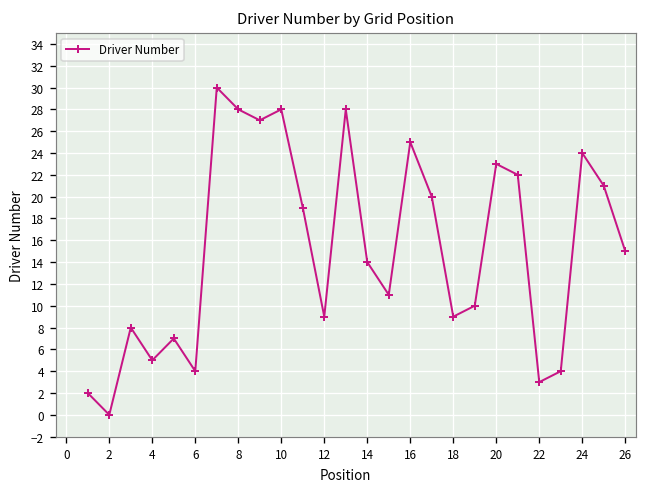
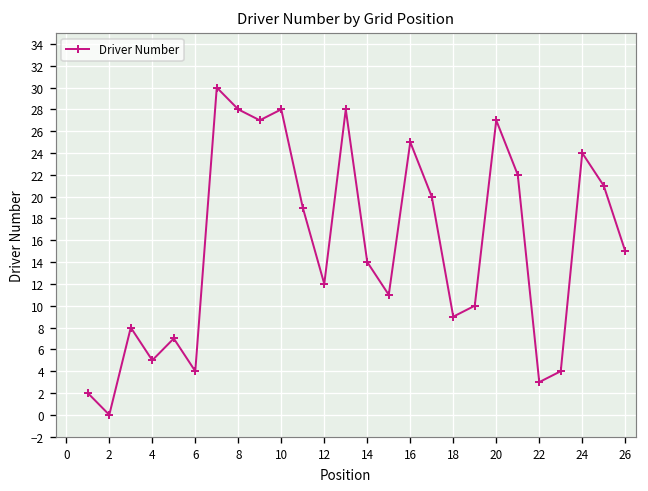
12: 9 -> 12
20: 23 -> 27
